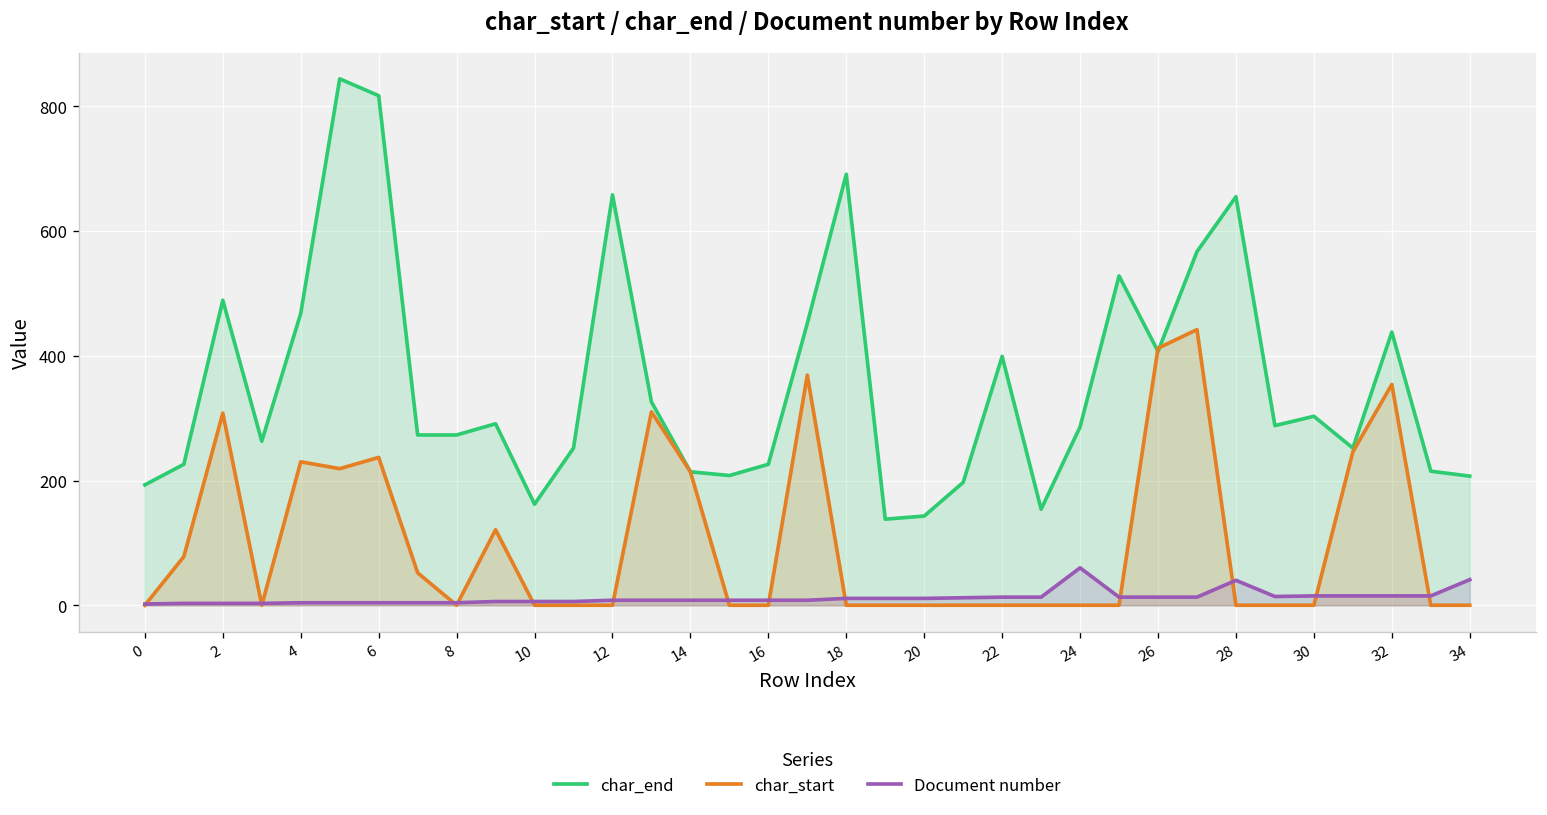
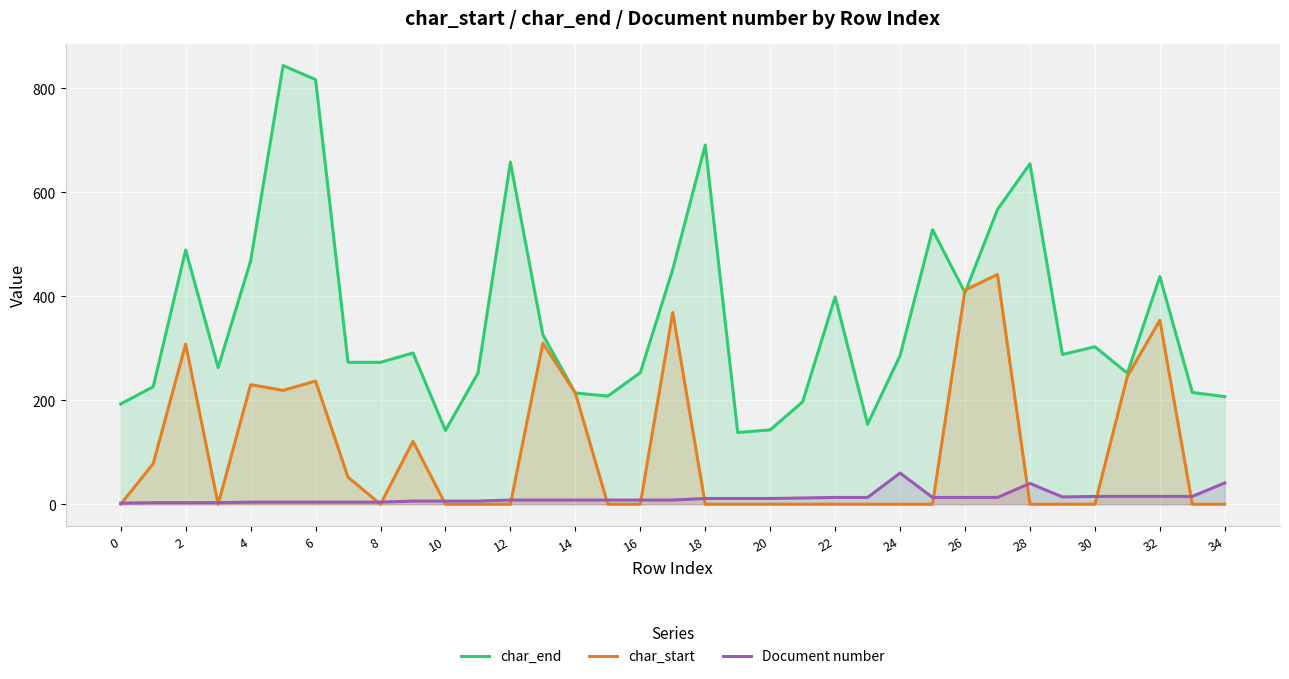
char_end, 10: 160 -> 140
char_end, 16: 230 -> 250
